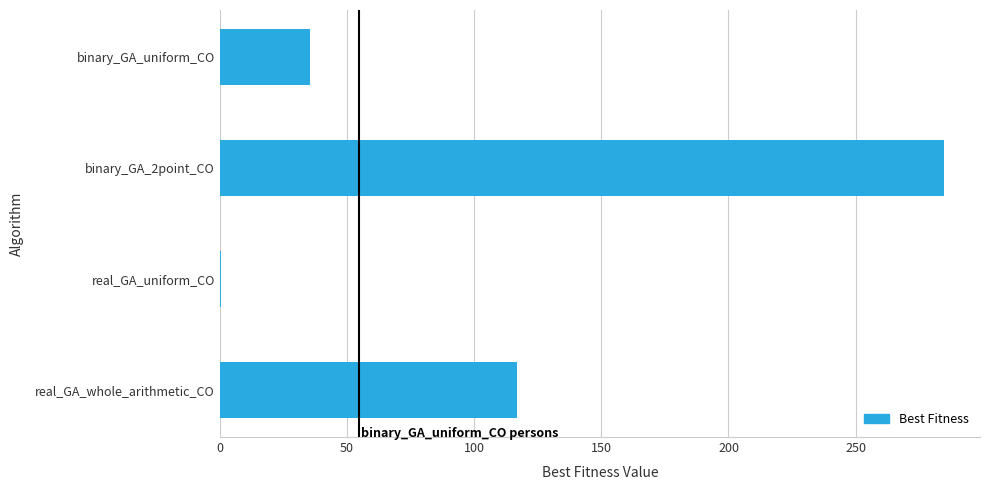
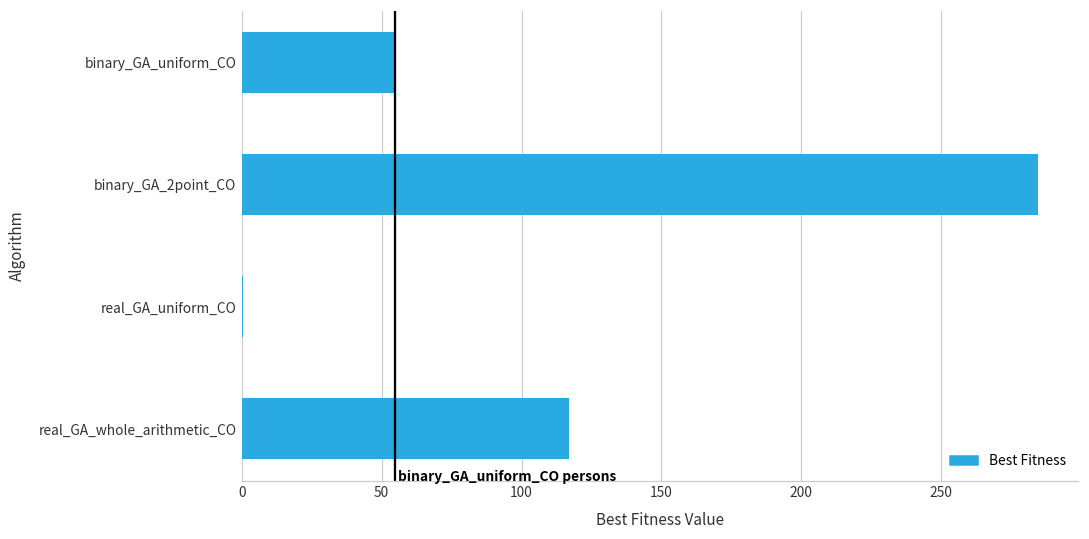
binary_GA_uniform_CO: 36 -> 55
